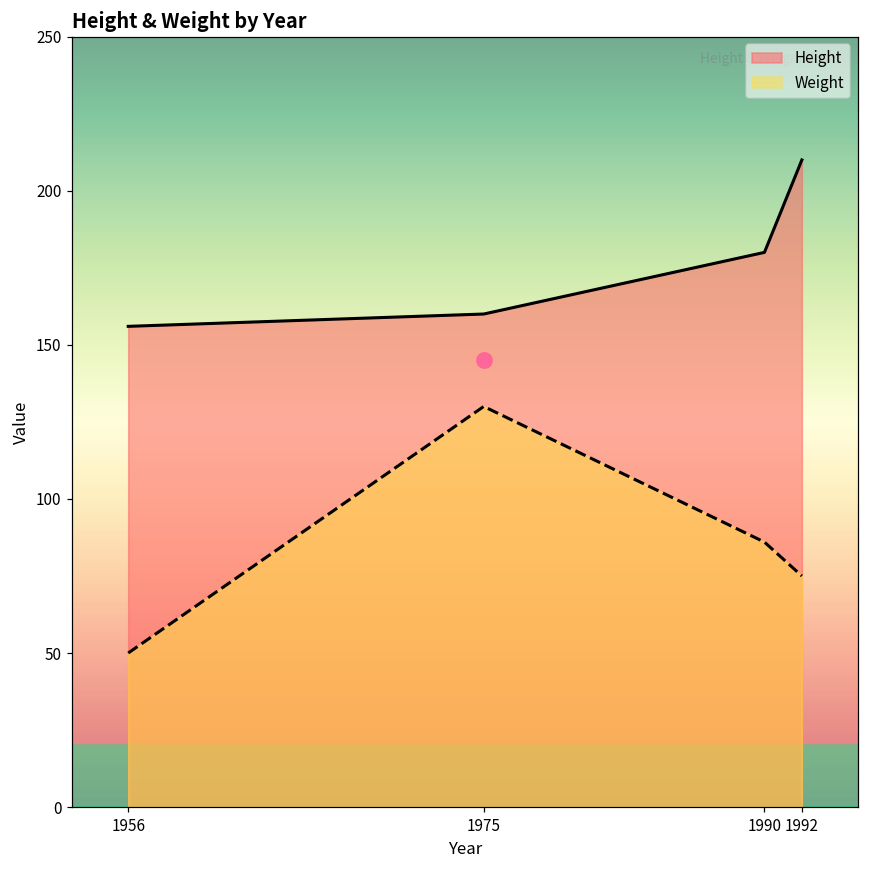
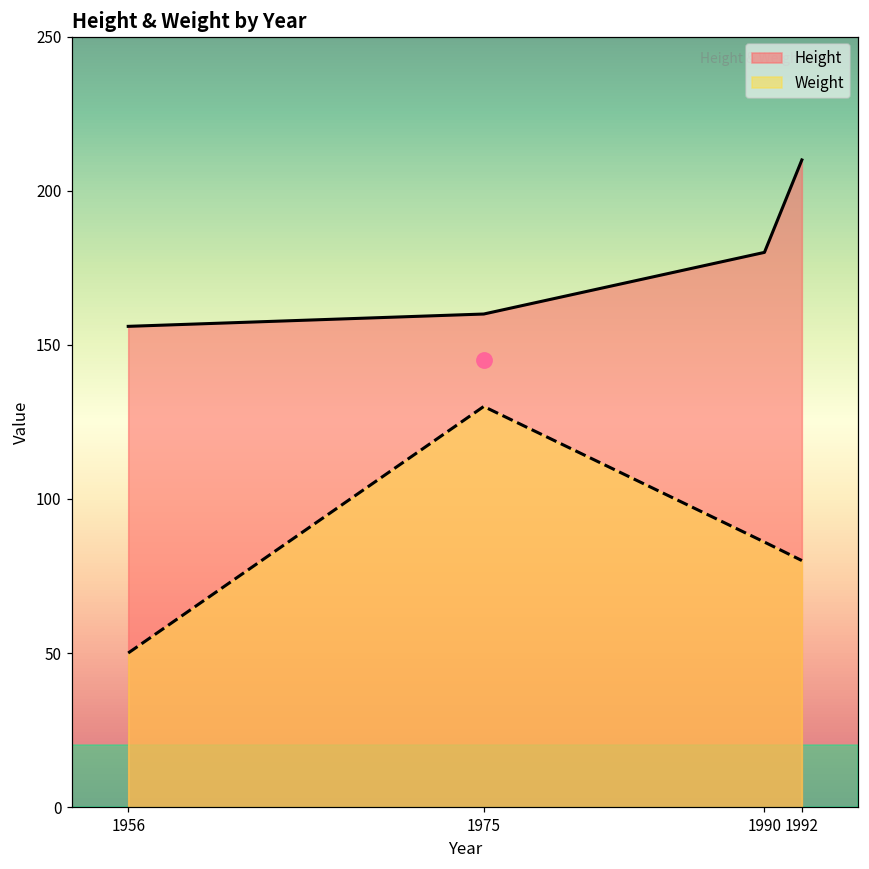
Weight, 1992: 75 -> 80
